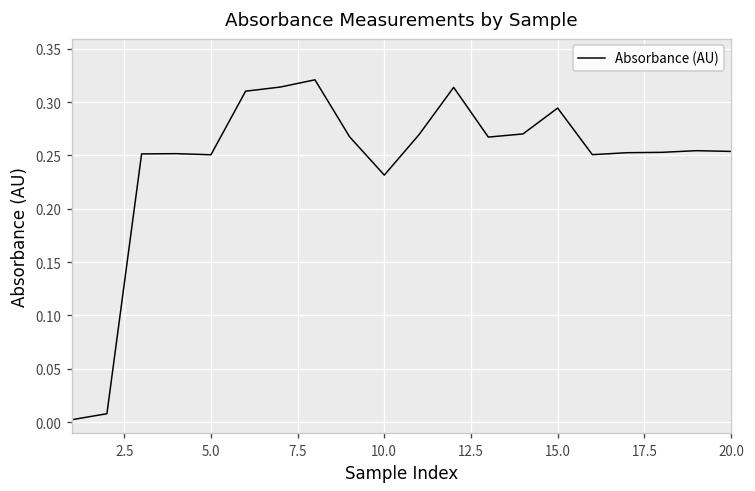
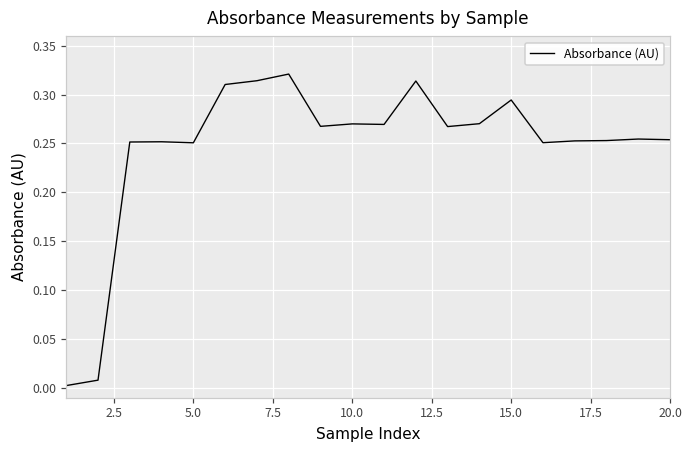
10.0: 0.23 -> 0.27
